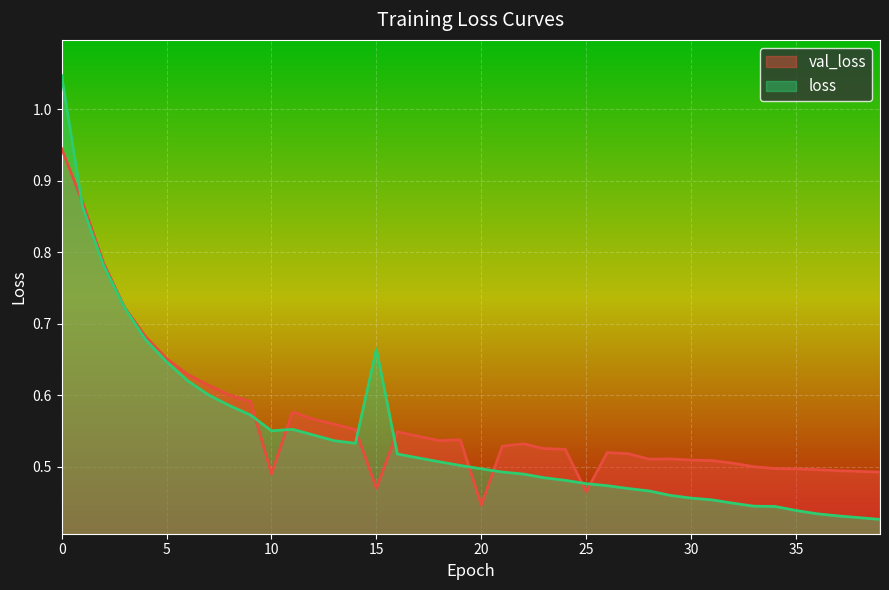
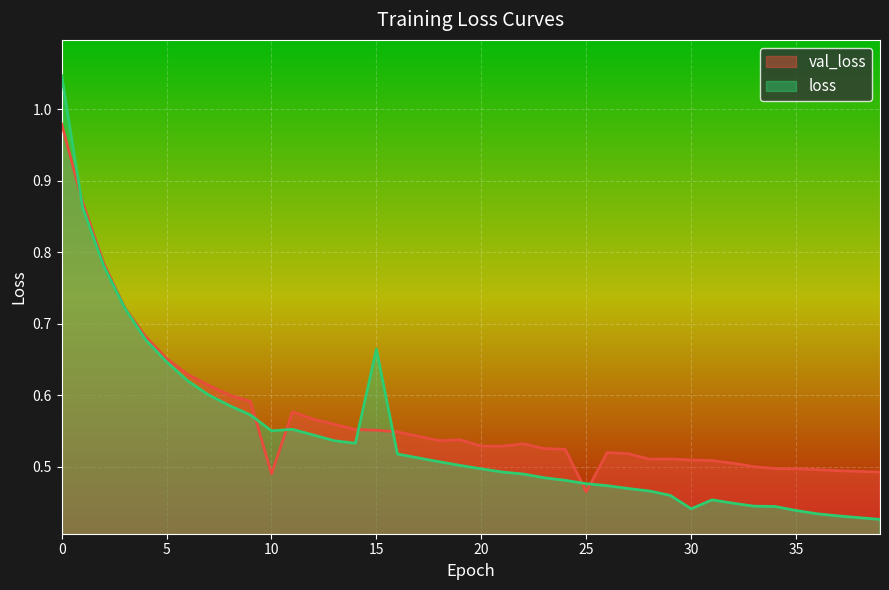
val_loss, 0: 0.94 -> 0.98
val_loss, 15: 0.47 -> 0.55
val_loss, 20: 0.45 -> 0.53
loss, 30: 0.46 -> 0.44
